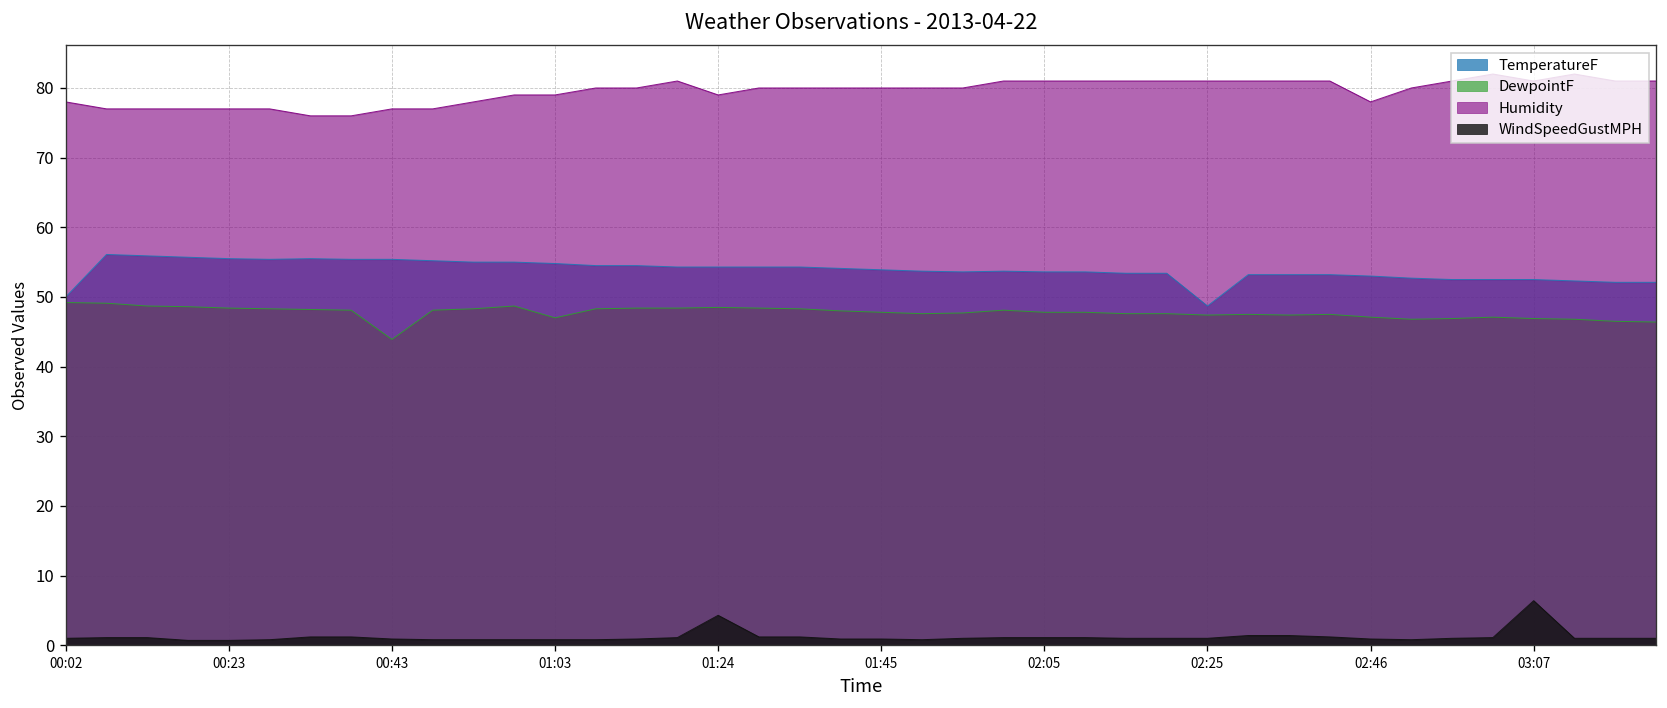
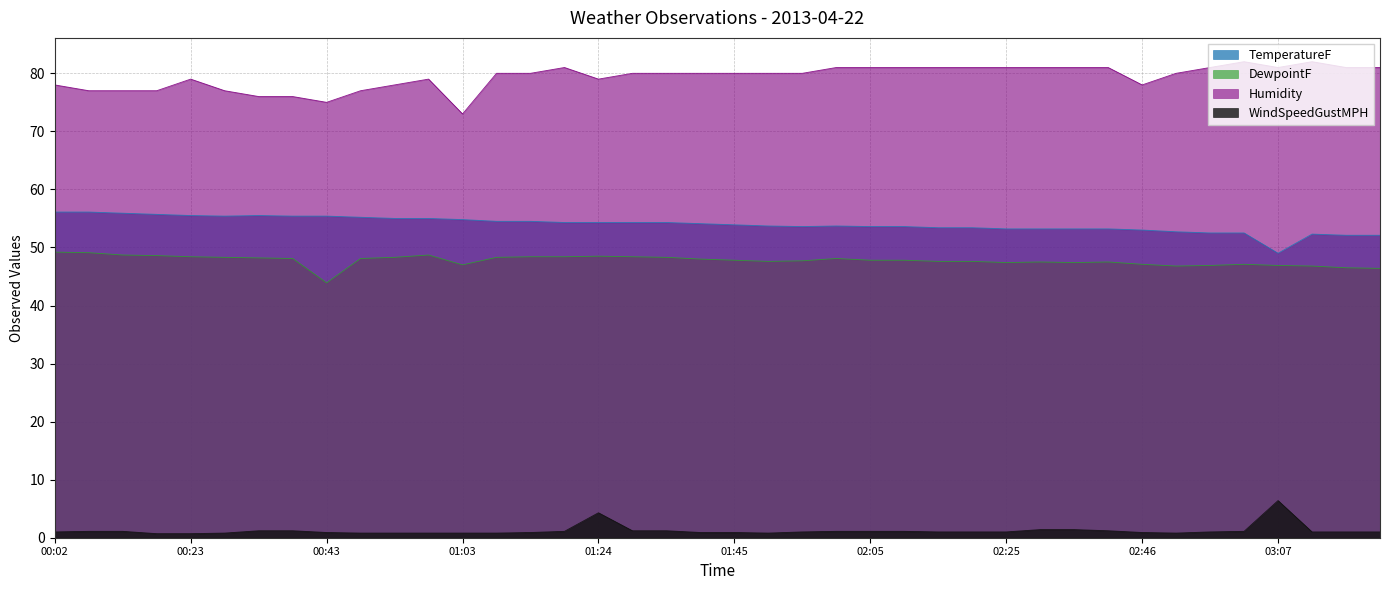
TemperatureF, 00:02: 50 -> 56
Humidity, 00:23: 77 -> 79
Humidity, 00:43: 77 -> 75
Humidity, 01:03: 79 -> 73
TemperatureF, 02:25: 49 -> 53
TemperatureF, 03:07: 53 -> 49
